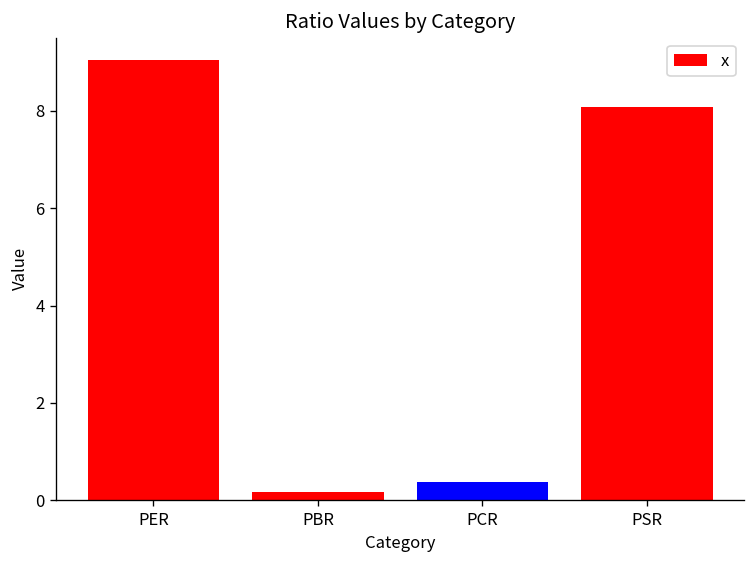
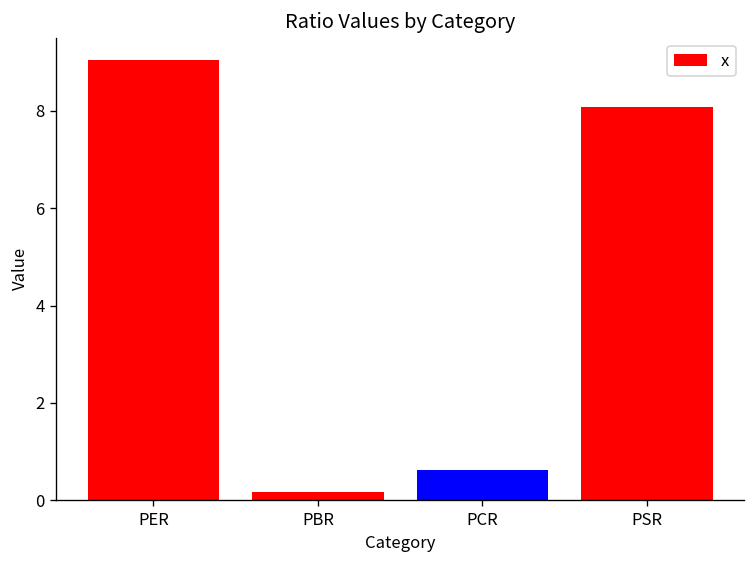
PCR: 0.4 -> 0.6
